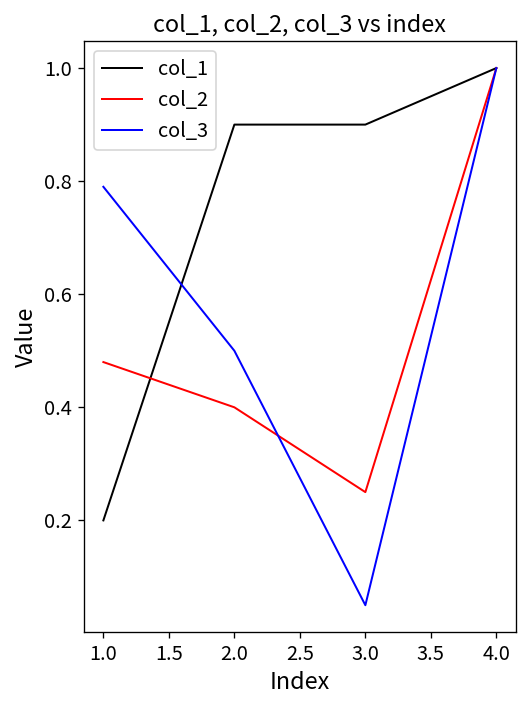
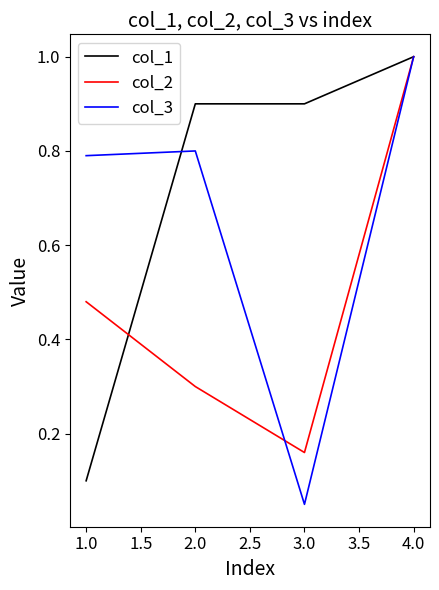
col_1, 1.0: 0.2 -> 0.1
col_2, 2.0: 0.4 -> 0.3
col_3, 2.0: 0.5 -> 0.8
col_2, 3.0: 0.25 -> 0.16
